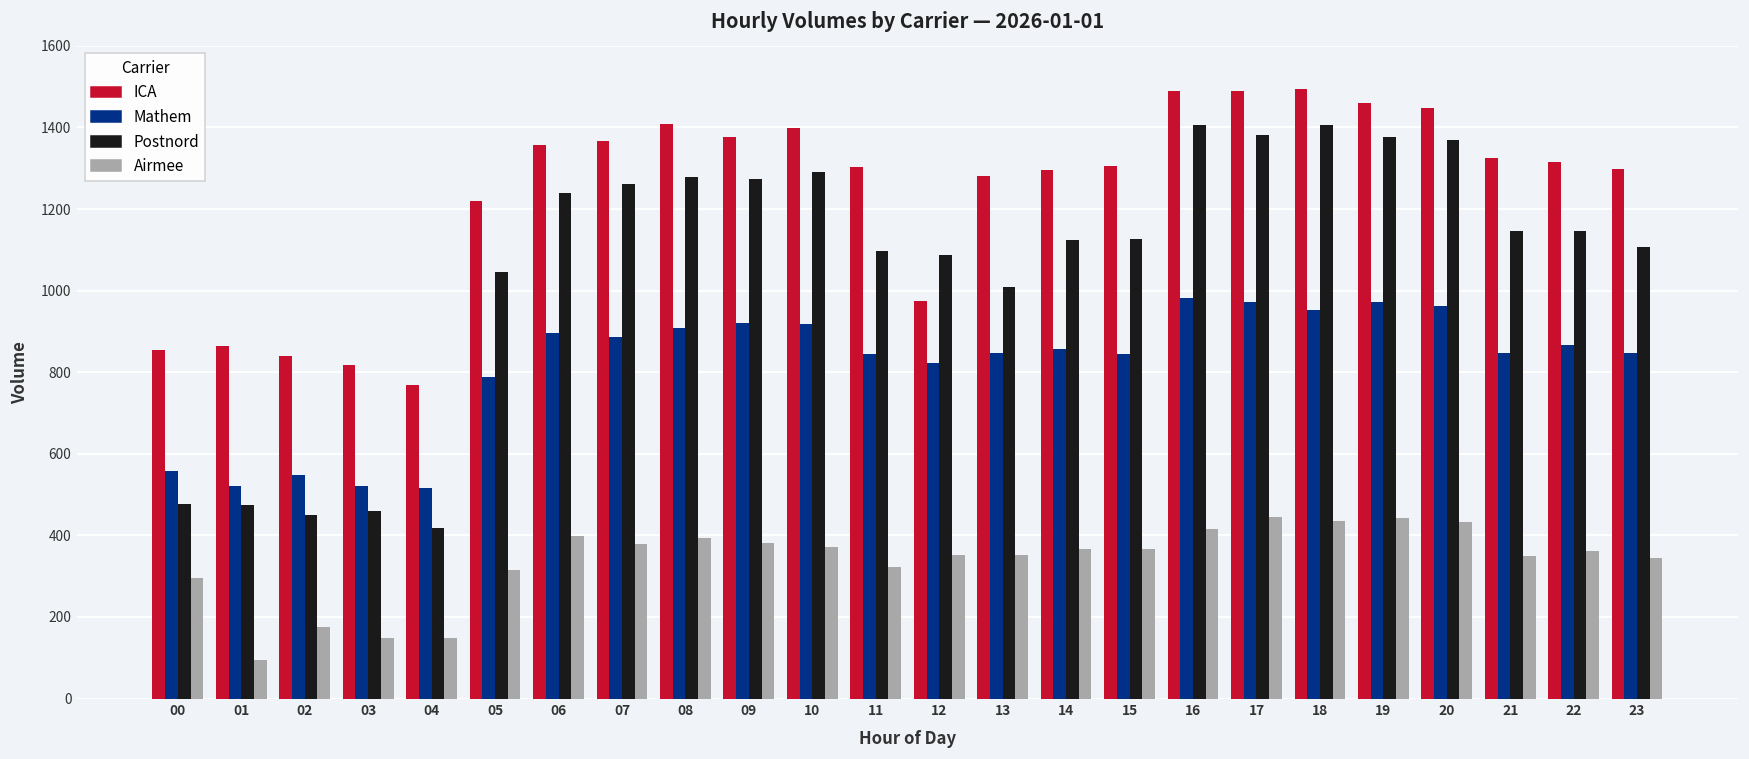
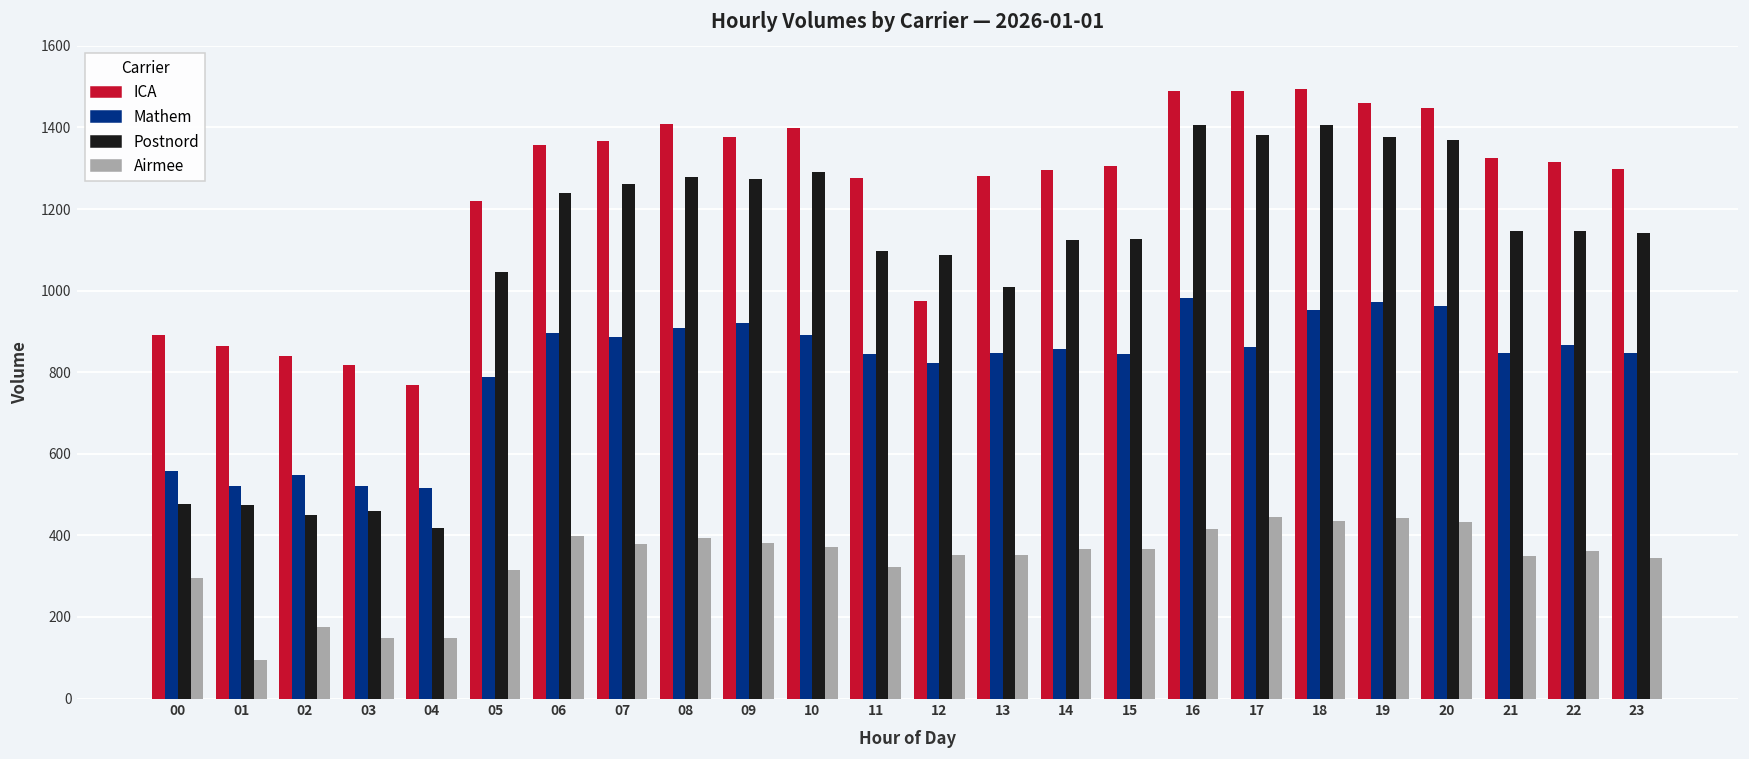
ICA, 00: 850 -> 890
Mathem, 10: 920 -> 890
ICA, 11: 1300 -> 1280
Mathem, 17: 970 -> 860
Postnord, 23: 1110 -> 1140
